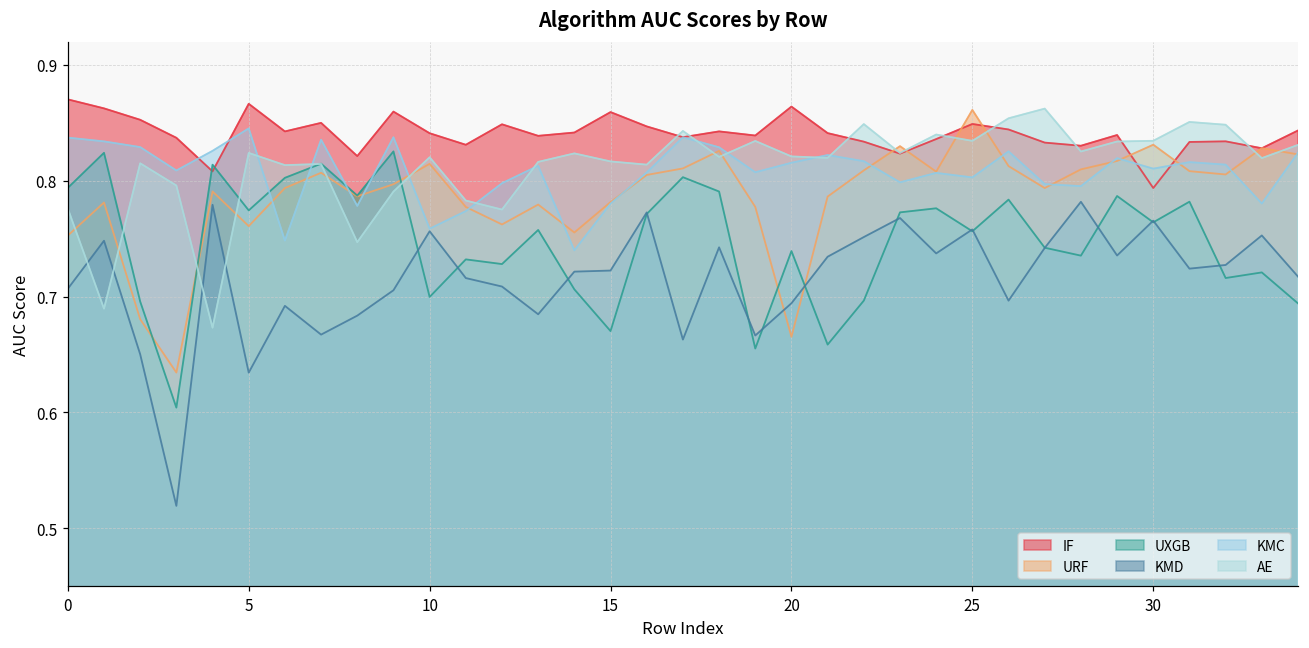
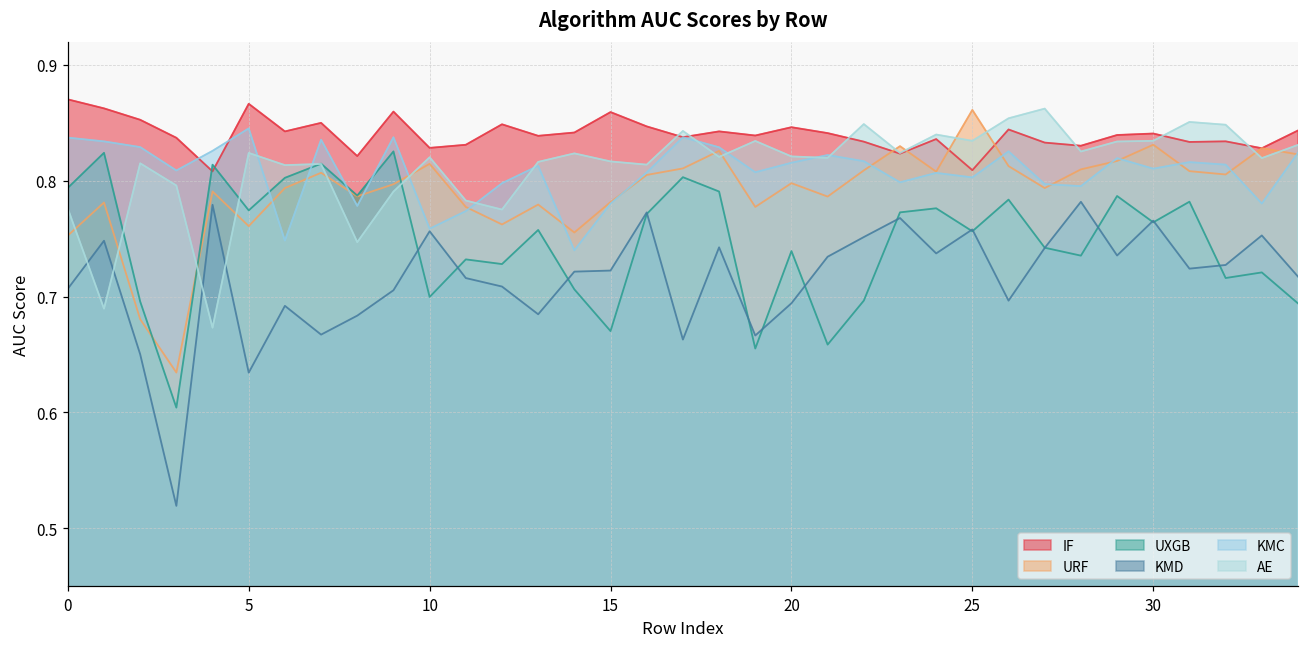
IF, 10: 0.841 -> 0.828
IF, 20: 0.864 -> 0.846
URF, 20: 0.665 -> 0.798
IF, 25: 0.849 -> 0.809
IF, 30: 0.794 -> 0.841
